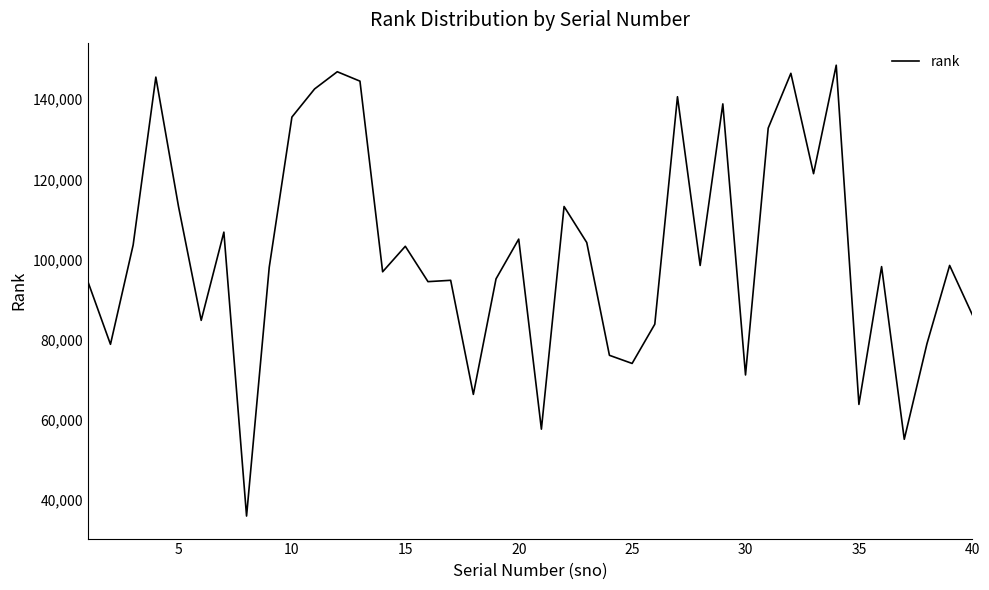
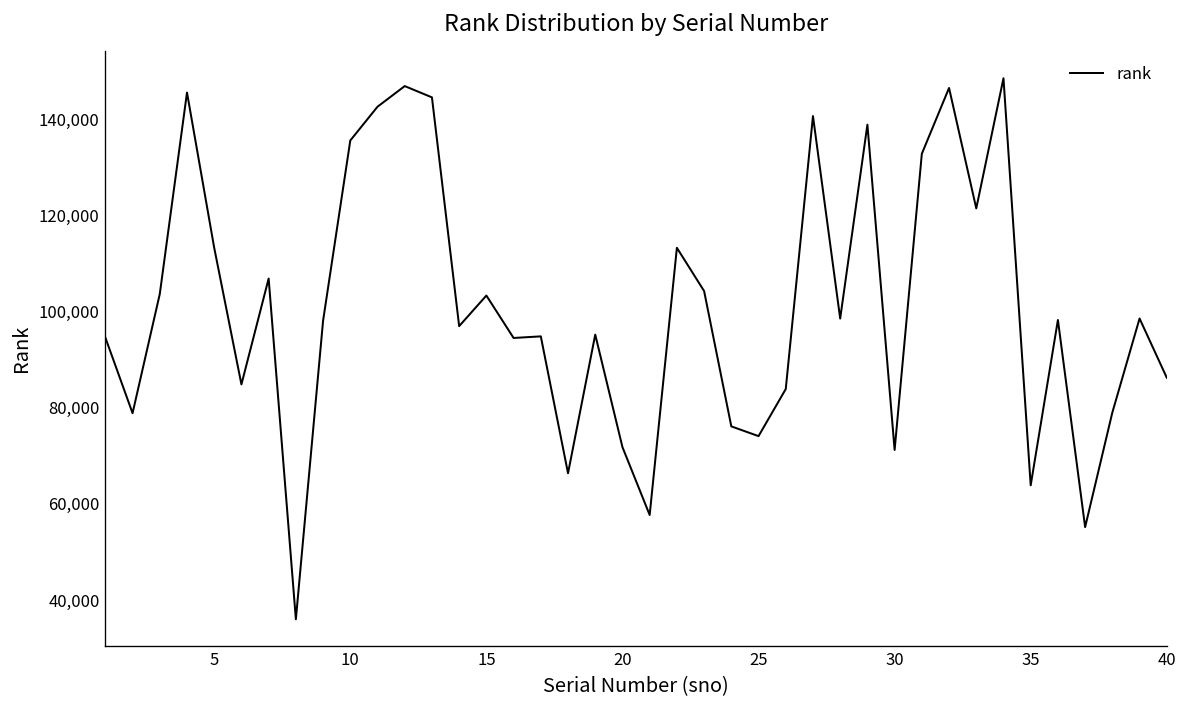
20: 105,000 -> 72,000
